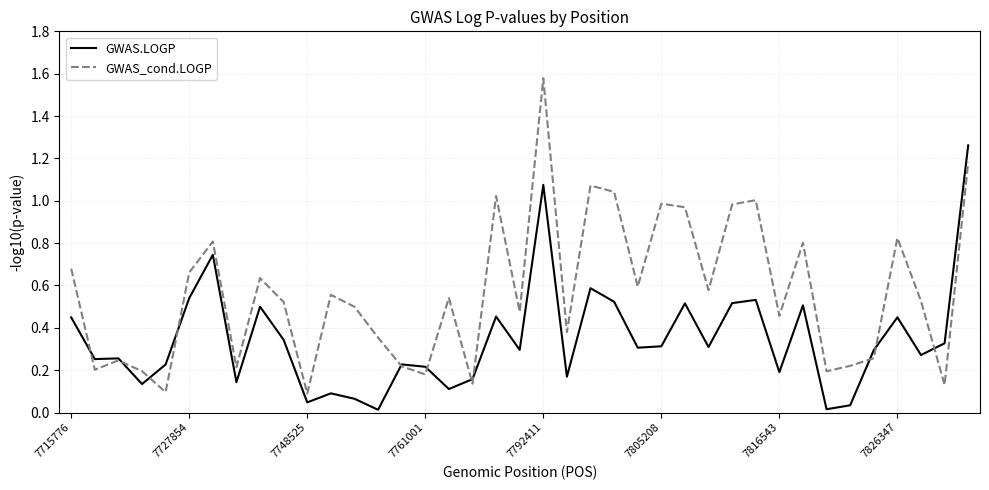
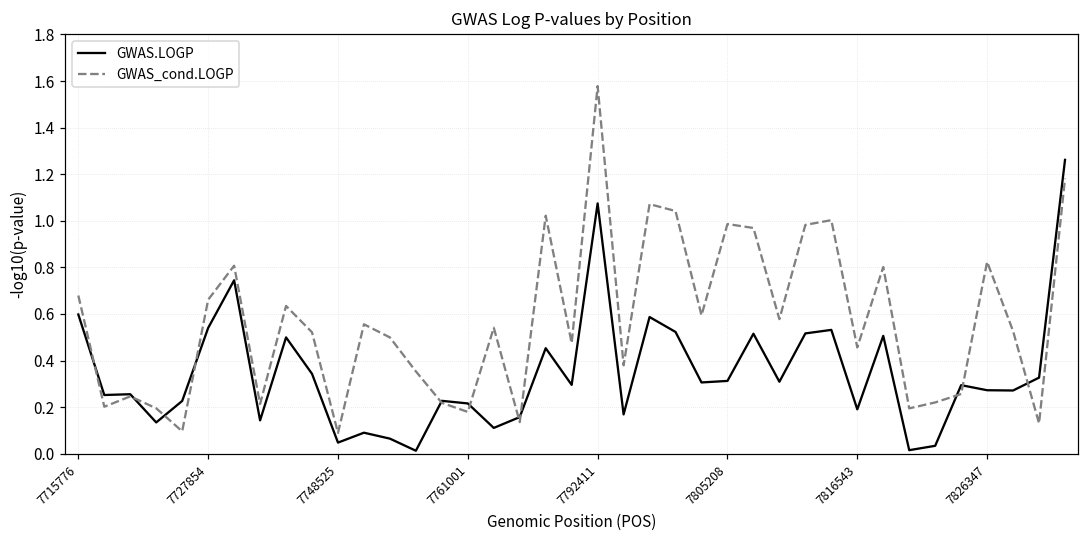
GWAS.LOGP, 7715776: 0.45 -> 0.60
GWAS.LOGP, 7826347: 0.45 -> 0.27
